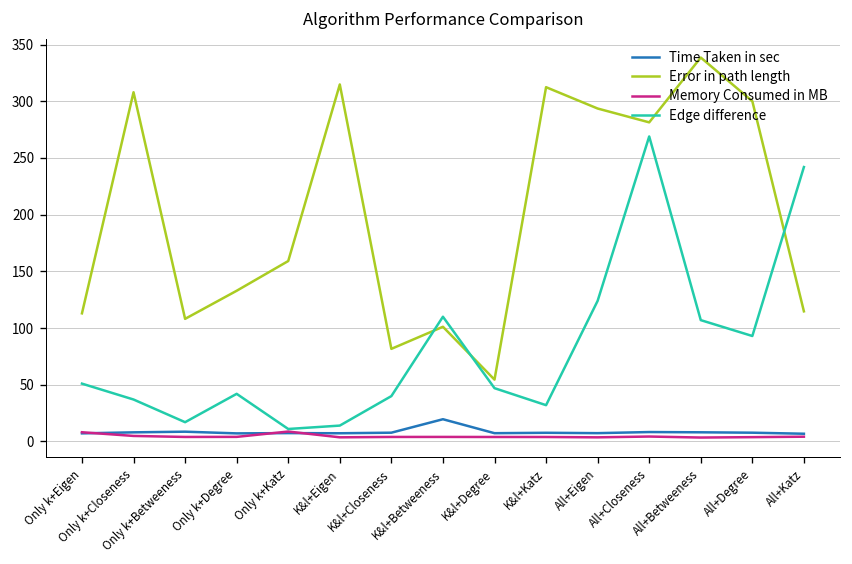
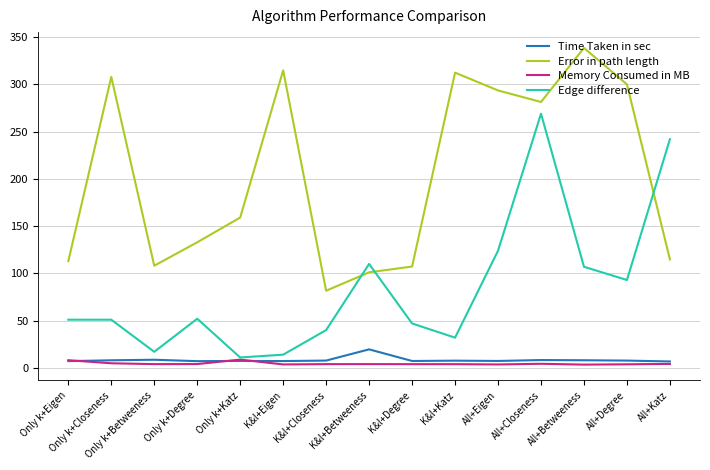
Edge difference, Only k+Closeness: 40 -> 50
Edge difference, Only k+Degree: 40 -> 50
Error in path length, K&l+Degree: 50 -> 110
